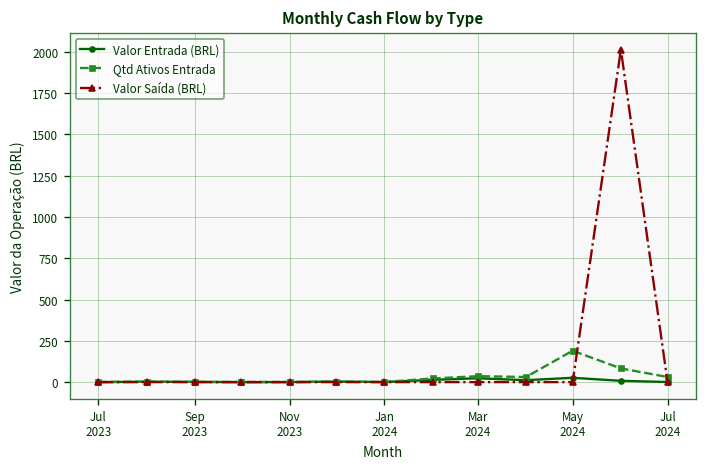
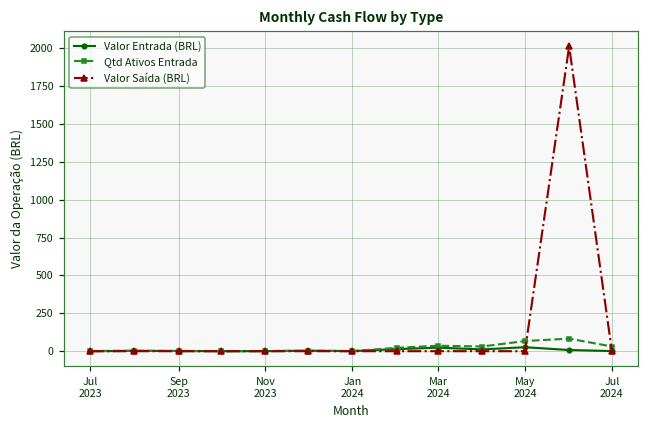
Qtd Ativos Entrada, May 2024: 190 -> 70
